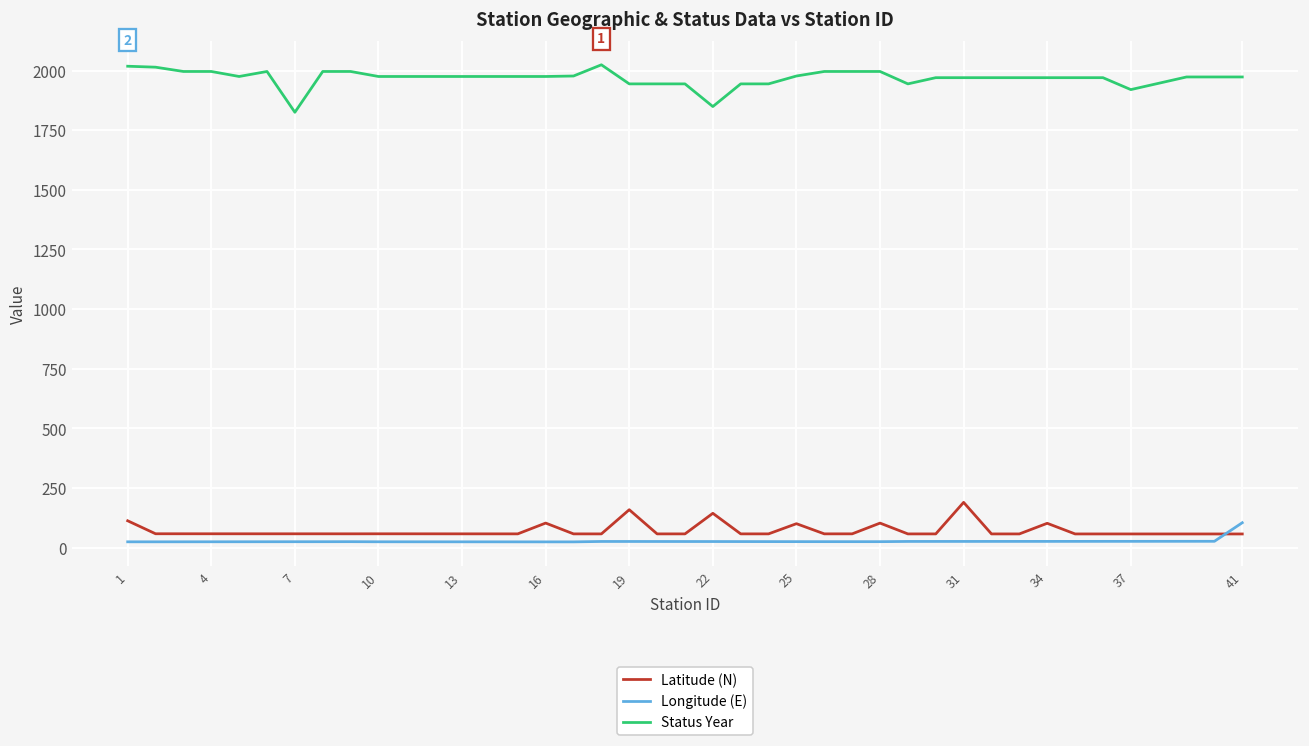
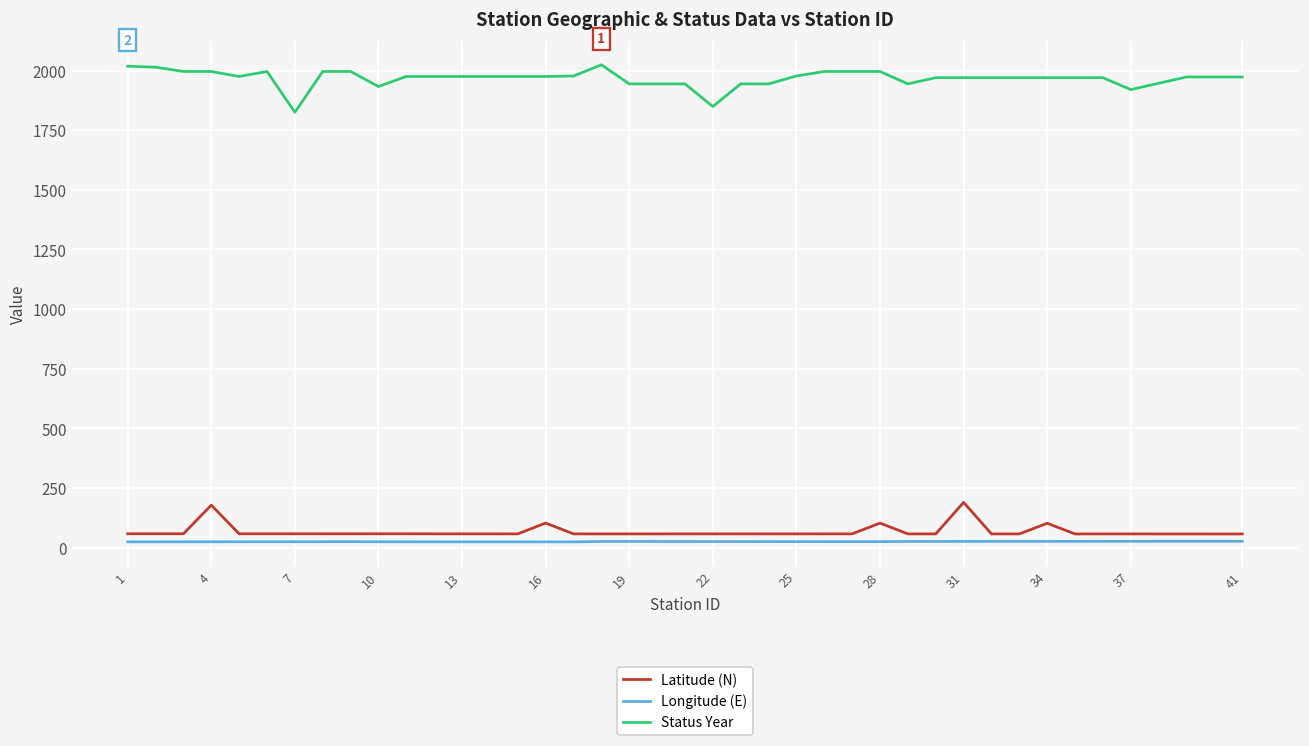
Latitude (N), 1: 110 -> 60
Latitude (N), 4: 60 -> 180
Status Year, 10: 1980 -> 1930
Latitude (N), 19: 160 -> 60
Latitude (N), 22: 140 -> 60
Latitude (N), 25: 100 -> 60
Longitude (E), 41: 100 -> 30
